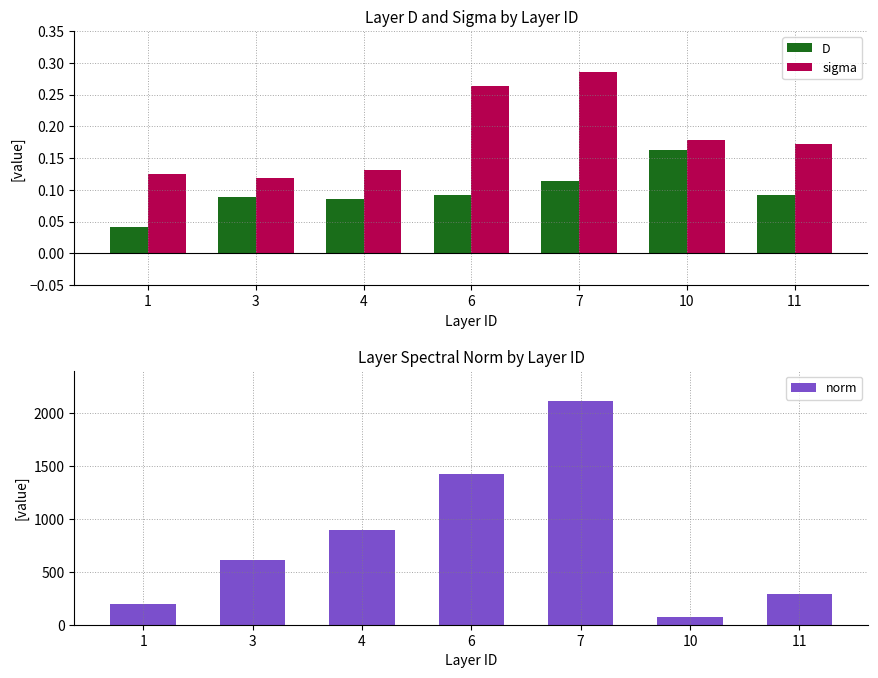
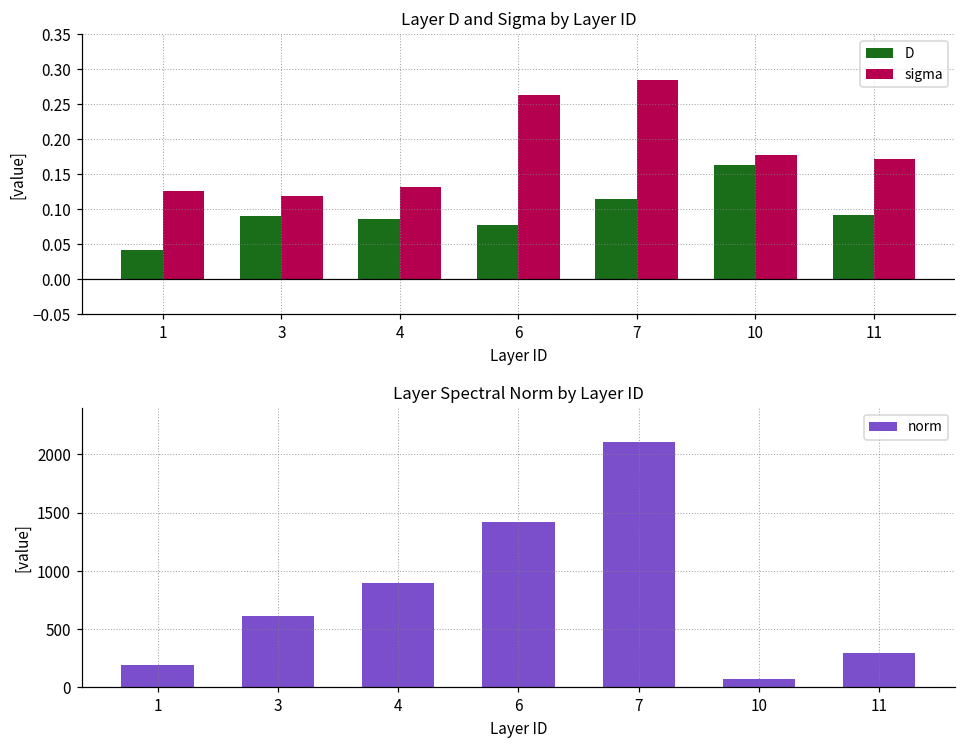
Layer D and Sigma by Layer ID, D, 6: 0.09 -> 0.08
